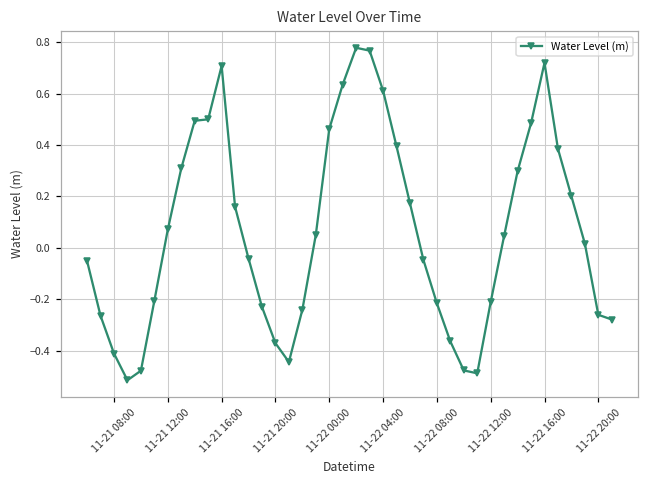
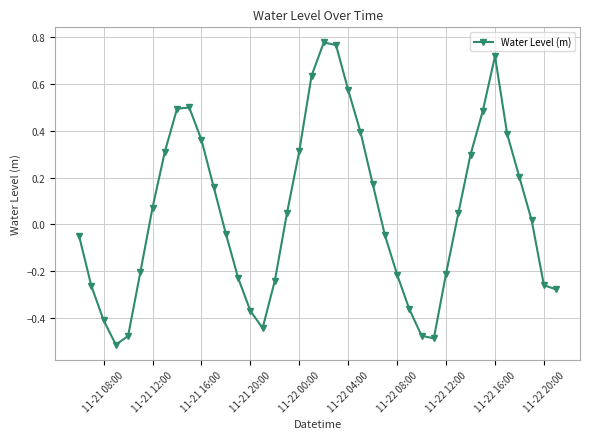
11-21 16:00: 0.71 -> 0.36
11-22 00:00: 0.46 -> 0.31
11-22 04:00: 0.61 -> 0.57
